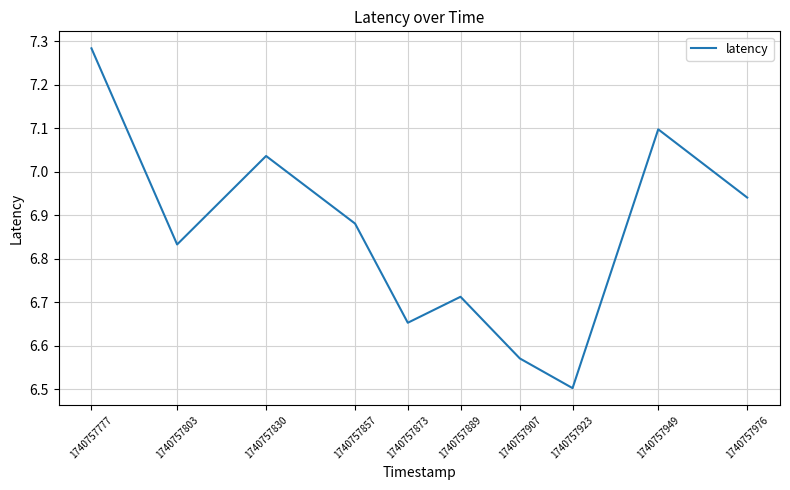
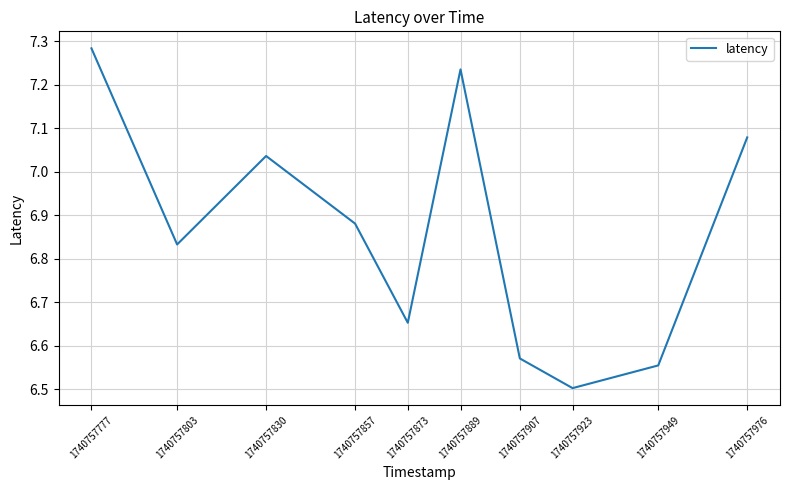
1740757889: 6.71 -> 7.24
1740757949: 7.10 -> 6.56
1740757976: 6.94 -> 7.08
